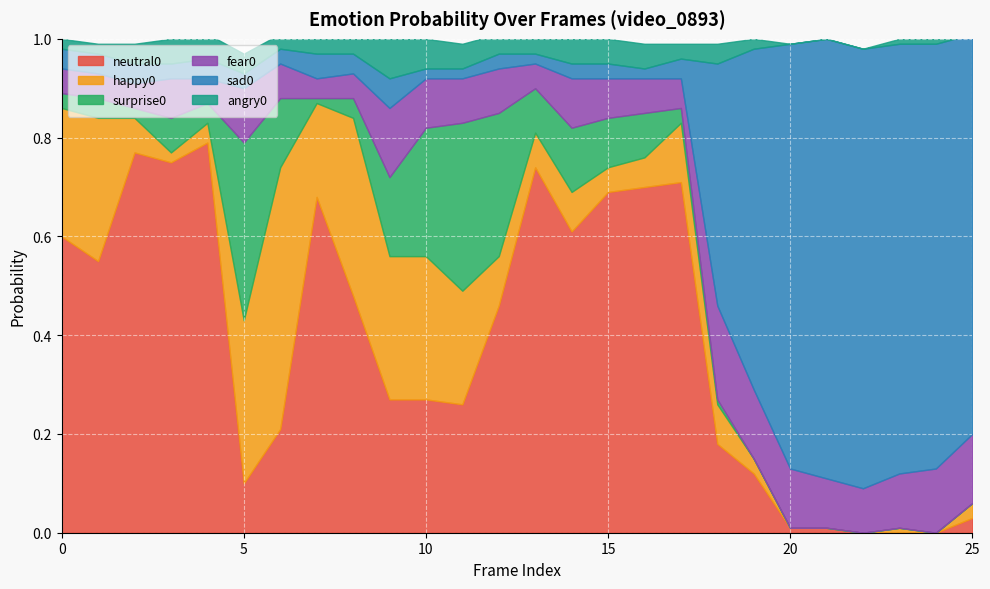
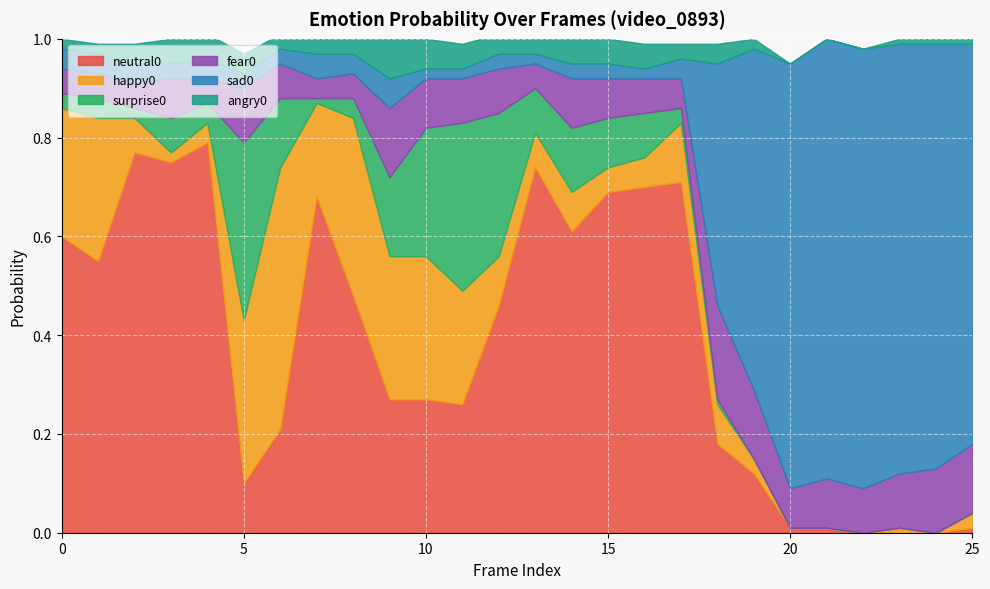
fear0, 20: 0.12 -> 0.08
neutral0, 25: 0.03 -> 0.01
